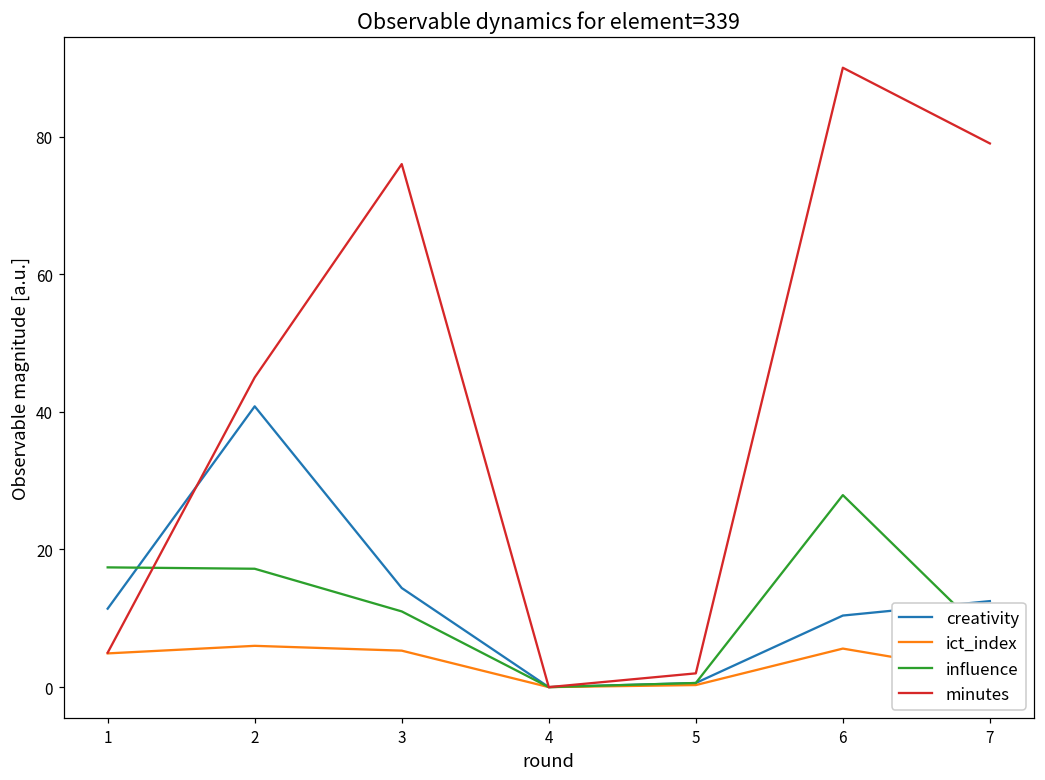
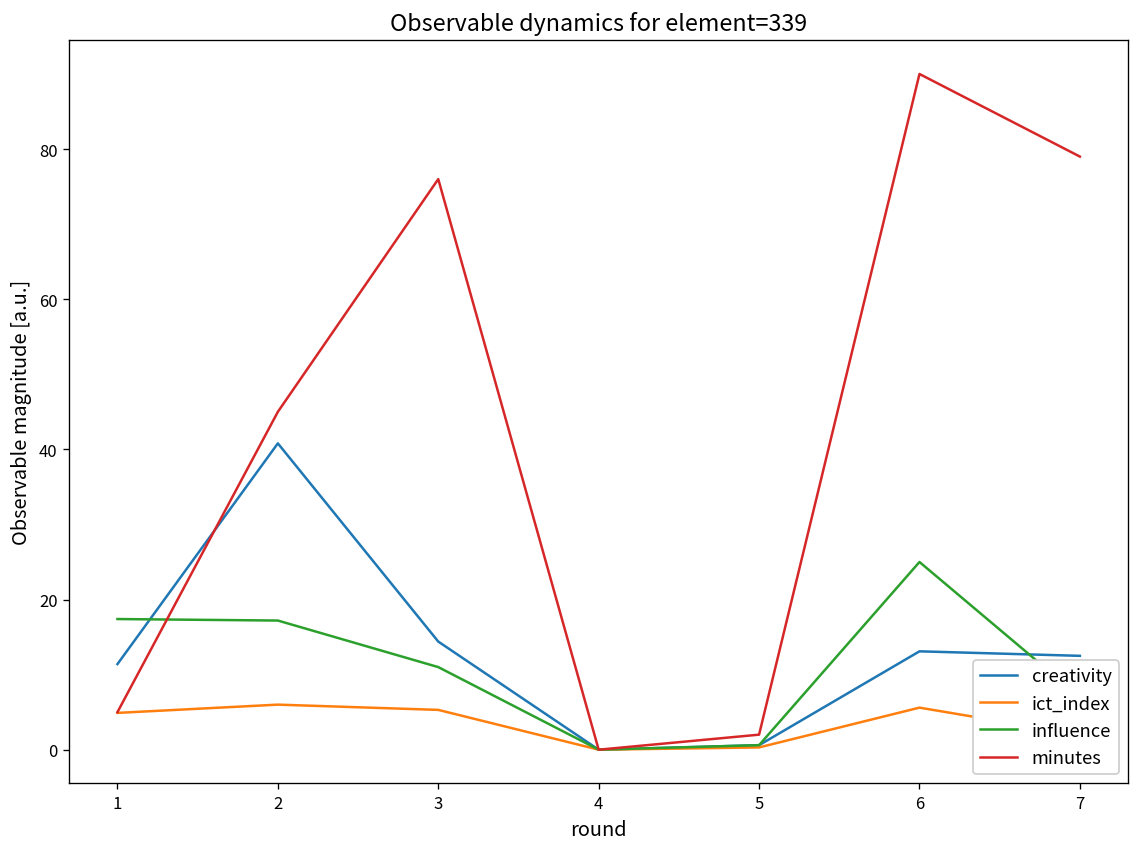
creativity, 6: 10 -> 13
influence, 6: 28 -> 25
